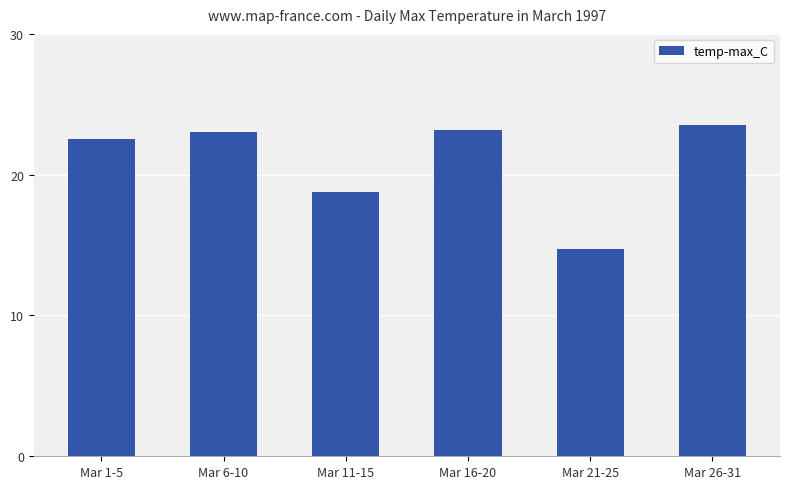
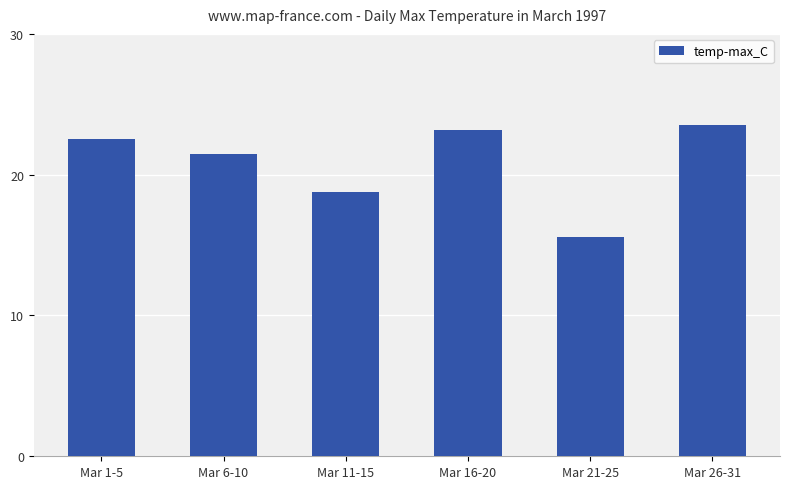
Mar 6-10: 23.0 -> 21.5
Mar 21-25: 14.7 -> 15.6
